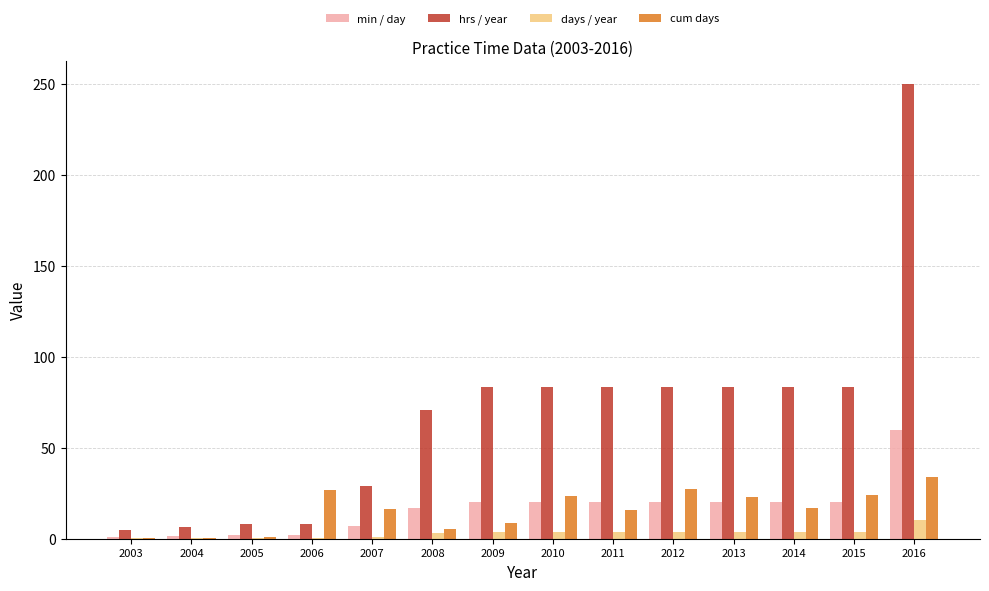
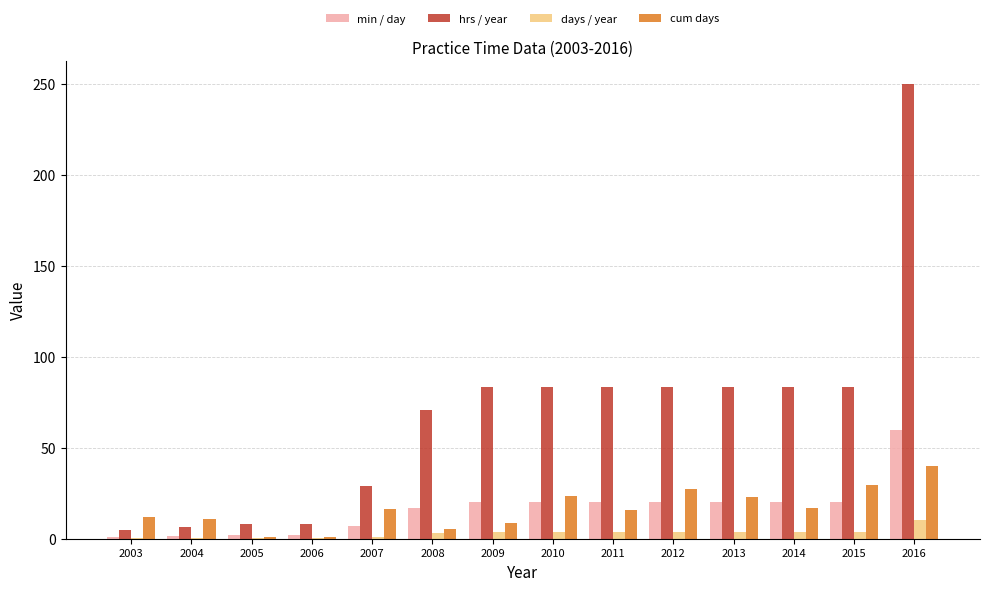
cum days, 2003: 0 -> 12
cum days, 2004: 0 -> 11
cum days, 2006: 27 -> 1
cum days, 2015: 24 -> 30
cum days, 2016: 34 -> 40
